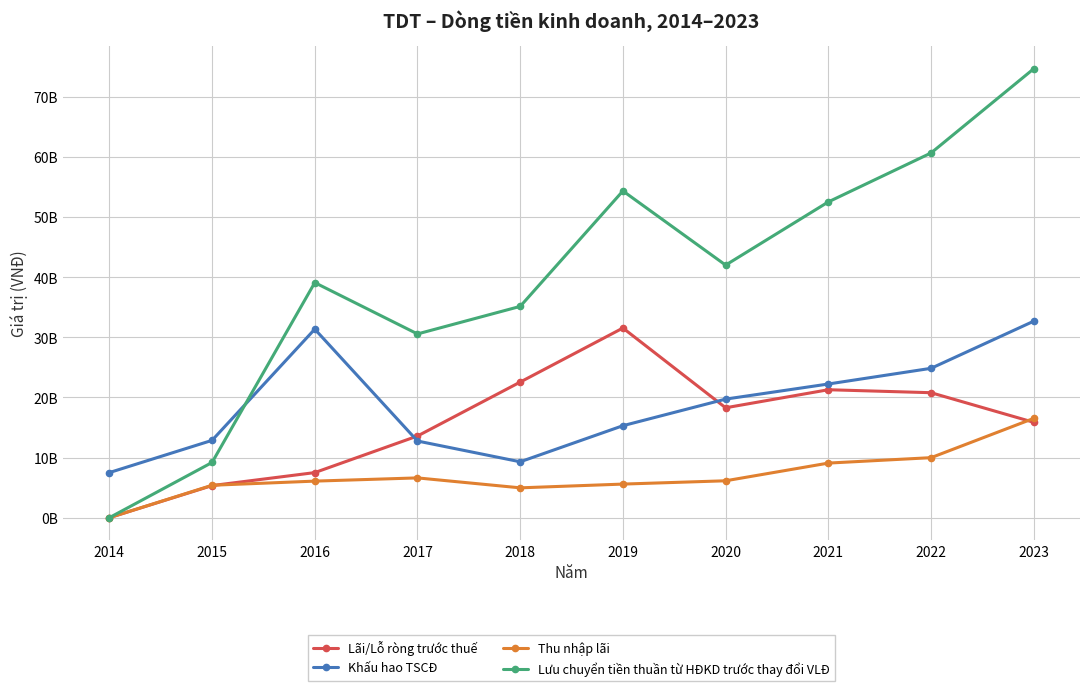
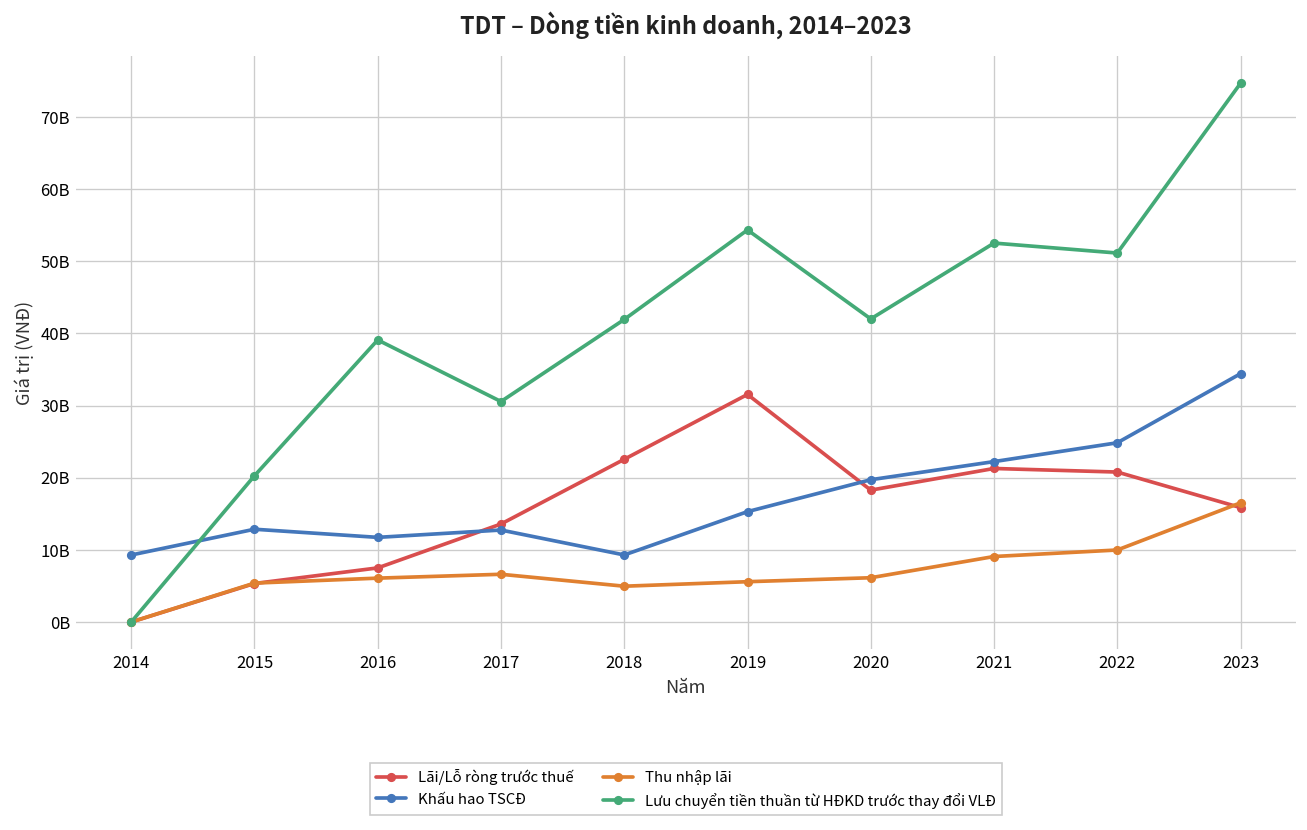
Khấu hao TSCĐ, 2014: 8000000000 -> 9000000000
Lưu chuyển tiền thuần từ HĐKD trước thay đổi VLĐ, 2015: 9000000000 -> 20000000000
Khấu hao TSCĐ, 2016: 31000000000 -> 12000000000
Lưu chuyển tiền thuần từ HĐKD trước thay đổi VLĐ, 2018: 35000000000 -> 42000000000
Lưu chuyển tiền thuần từ HĐKD trước thay đổi VLĐ, 2022: 61000000000 -> 51000000000
Khấu hao TSCĐ, 2023: 33000000000 -> 34000000000
